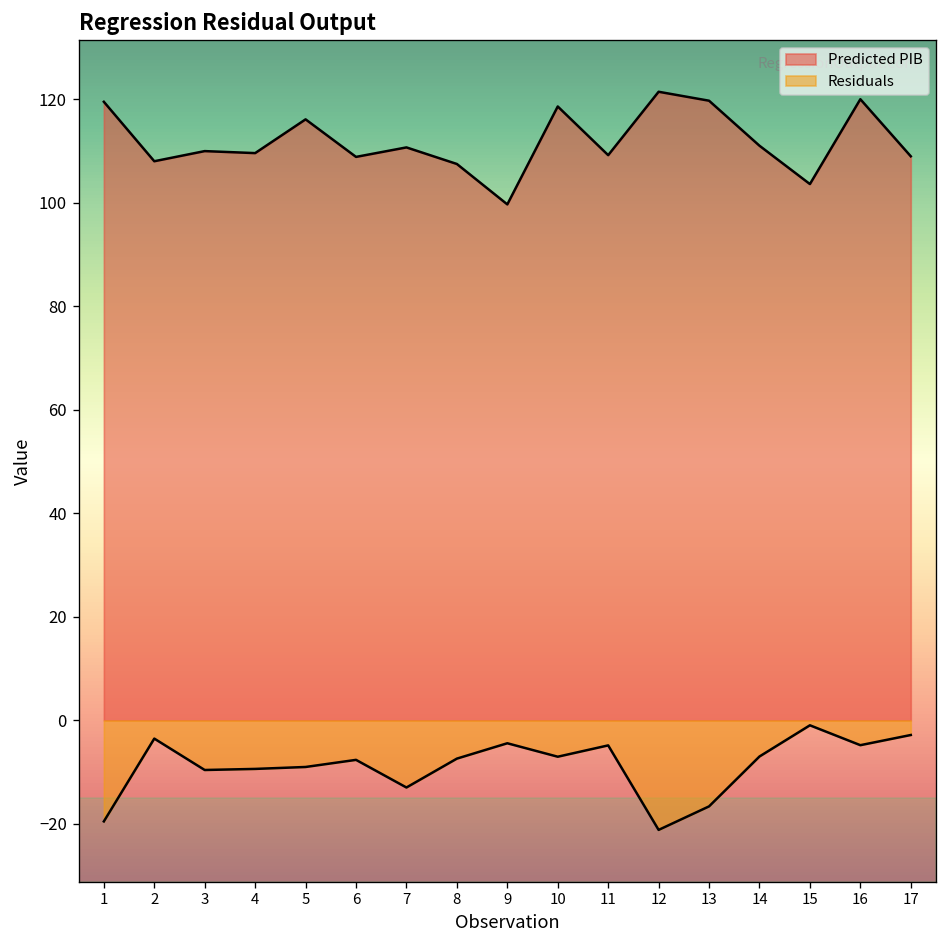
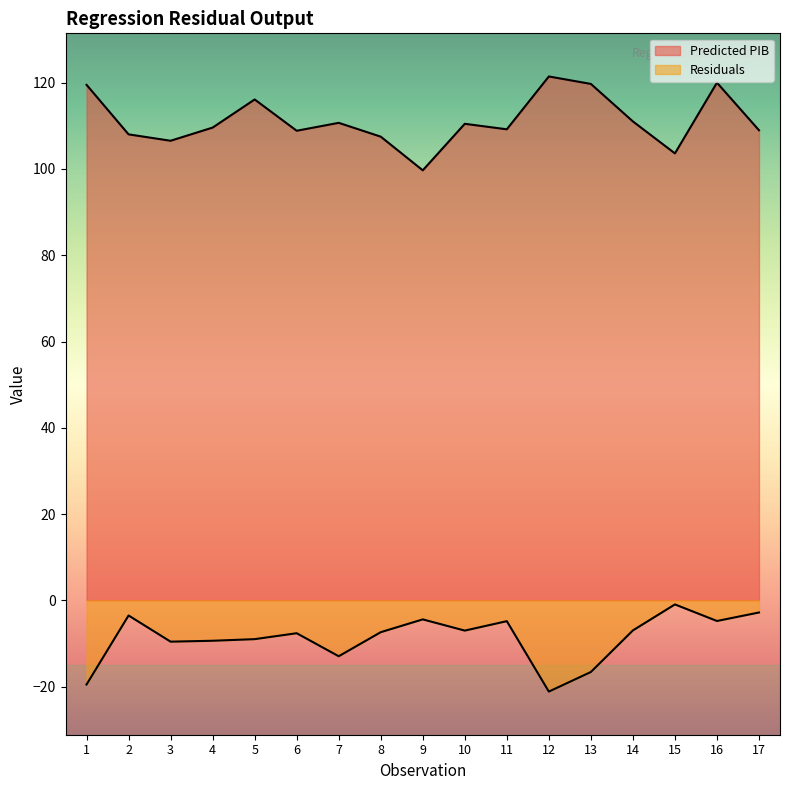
Predicted PIB, 3: 110 -> 107
Predicted PIB, 10: 119 -> 110
